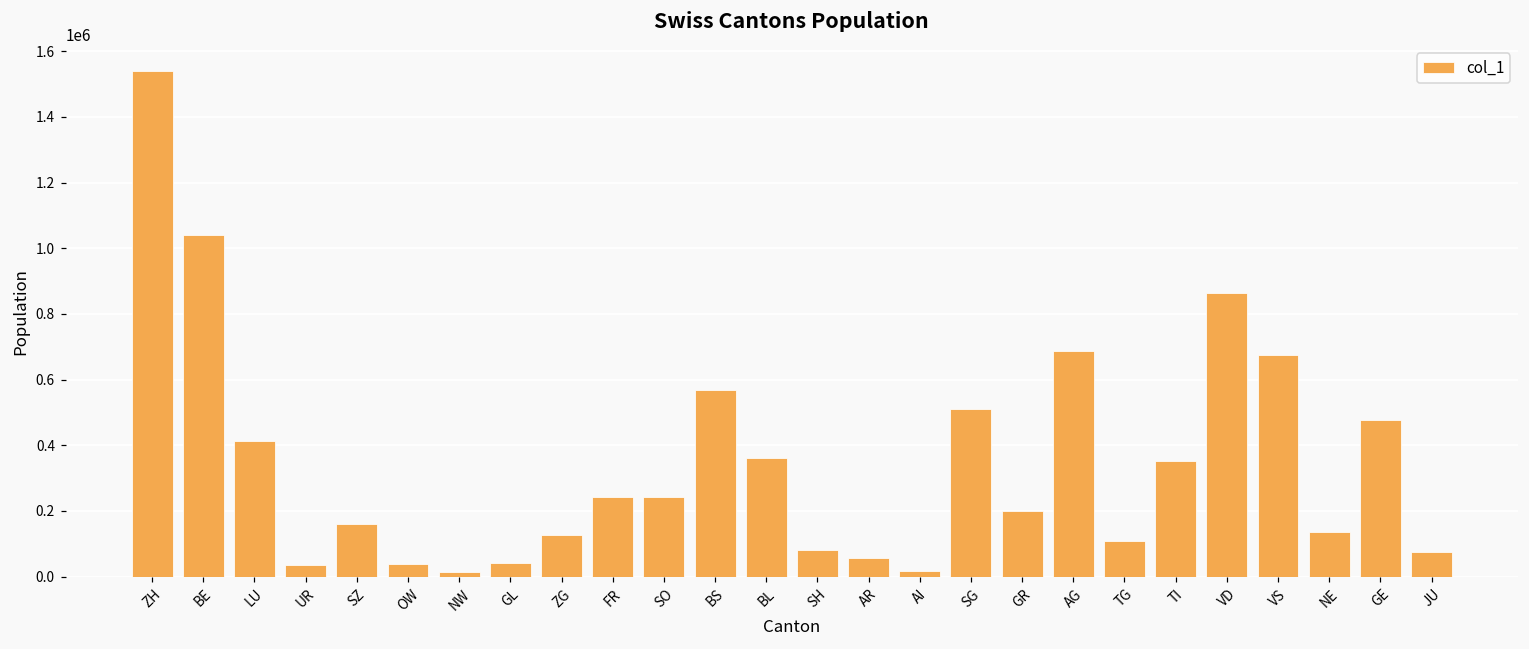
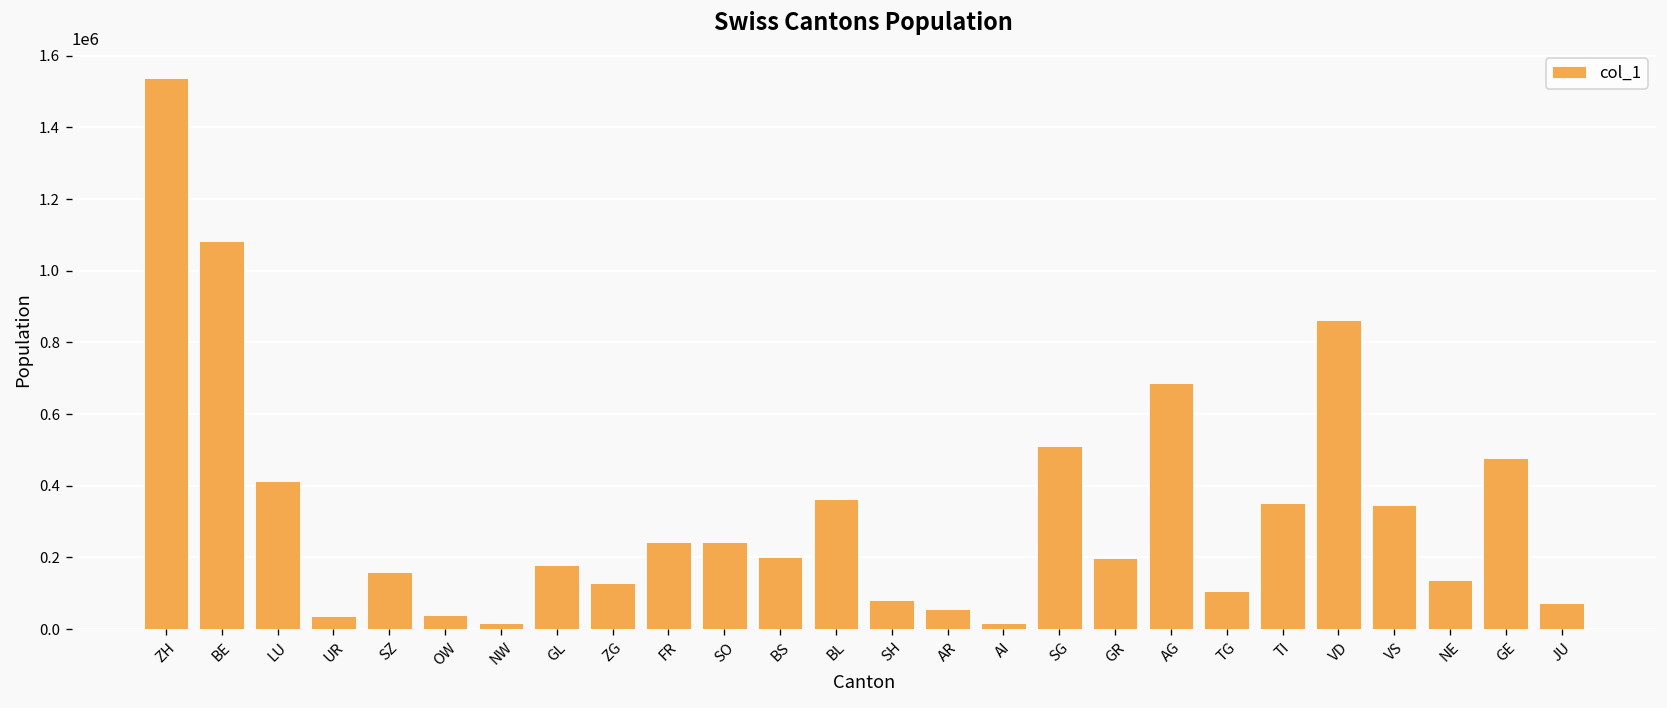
BE: 1040000 -> 1080000
GL: 40000 -> 180000
BS: 570000 -> 200000
VS: 680000 -> 350000
